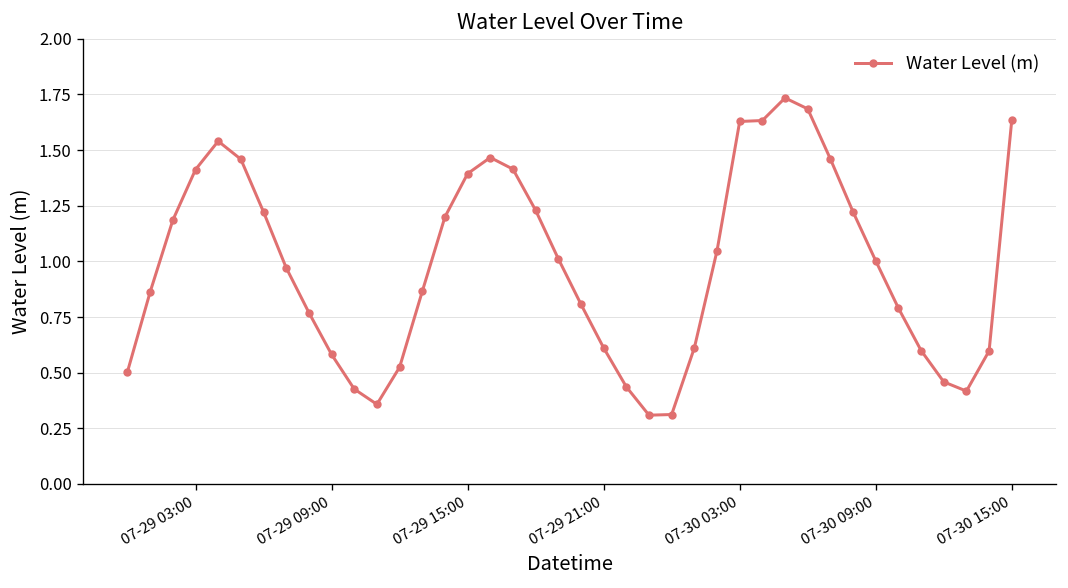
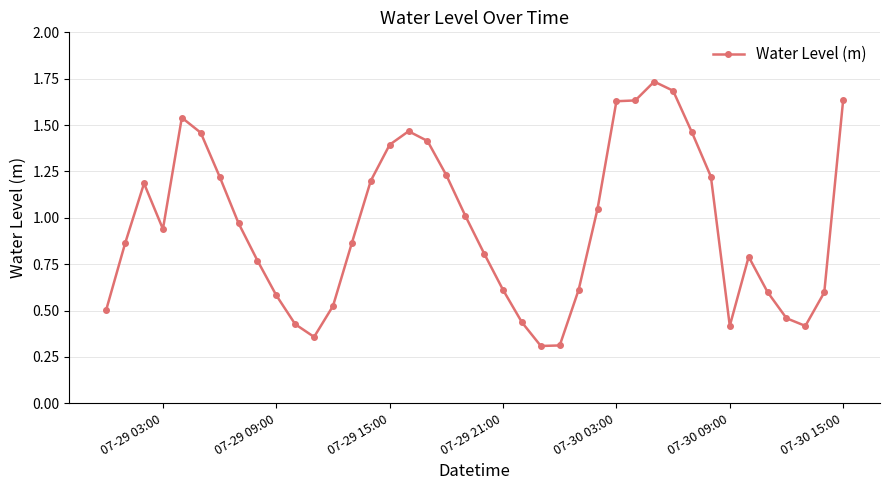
07-29 03:00: 1.41 -> 0.94
07-30 09:00: 1.00 -> 0.42
